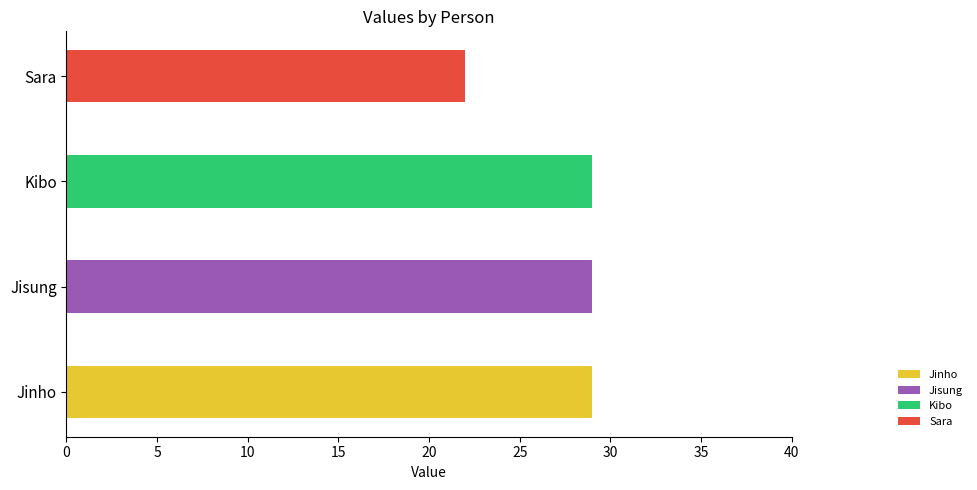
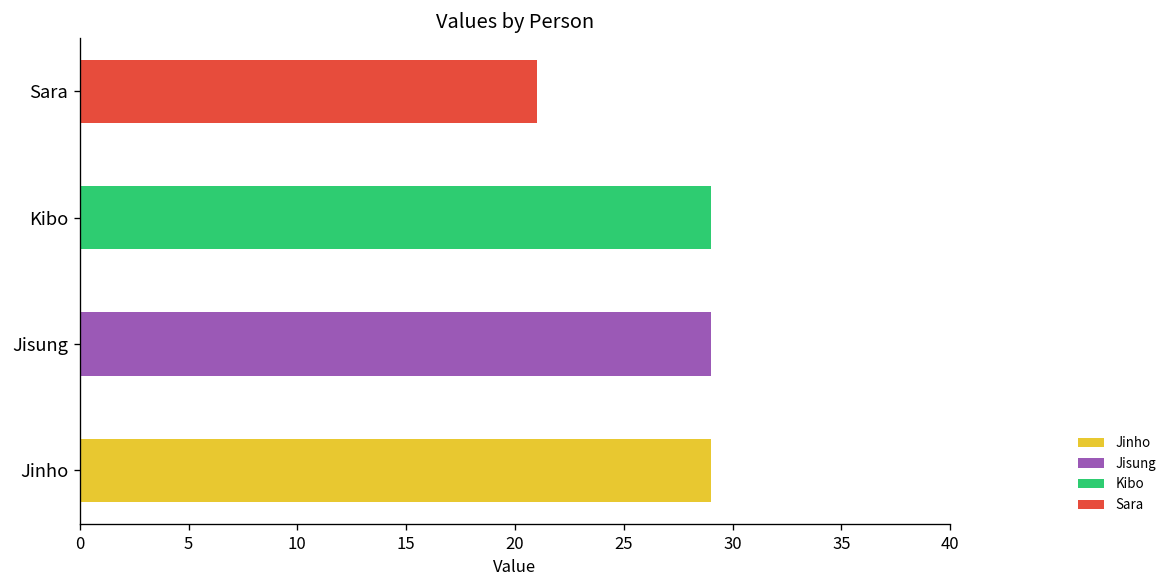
Sara: 22 -> 21
